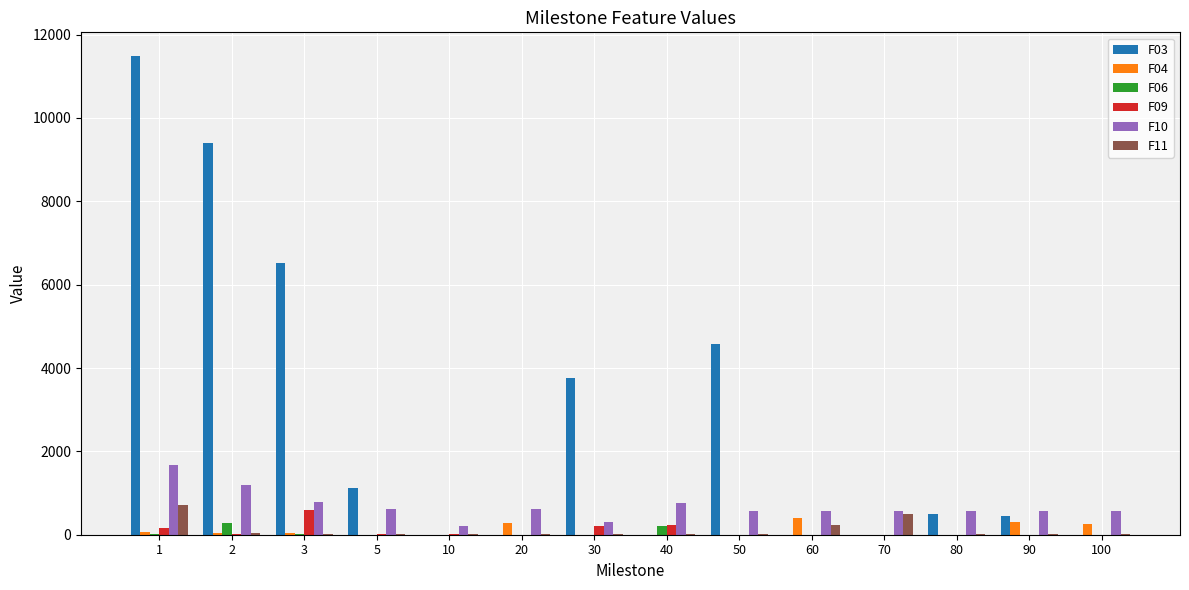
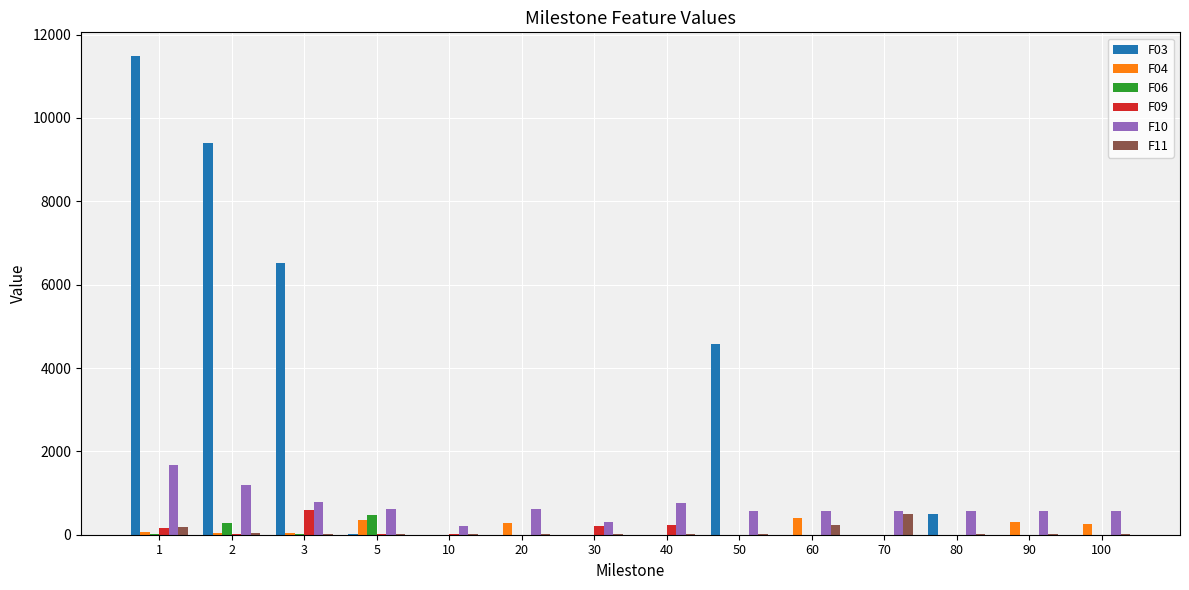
F11, 1: 700 -> 200
F03, 5: 1100 -> 0
F04, 5: 0 -> 300
F06, 5: 0 -> 500
F03, 30: 3800 -> 0
F06, 40: 200 -> 0
F03, 90: 400 -> 0
